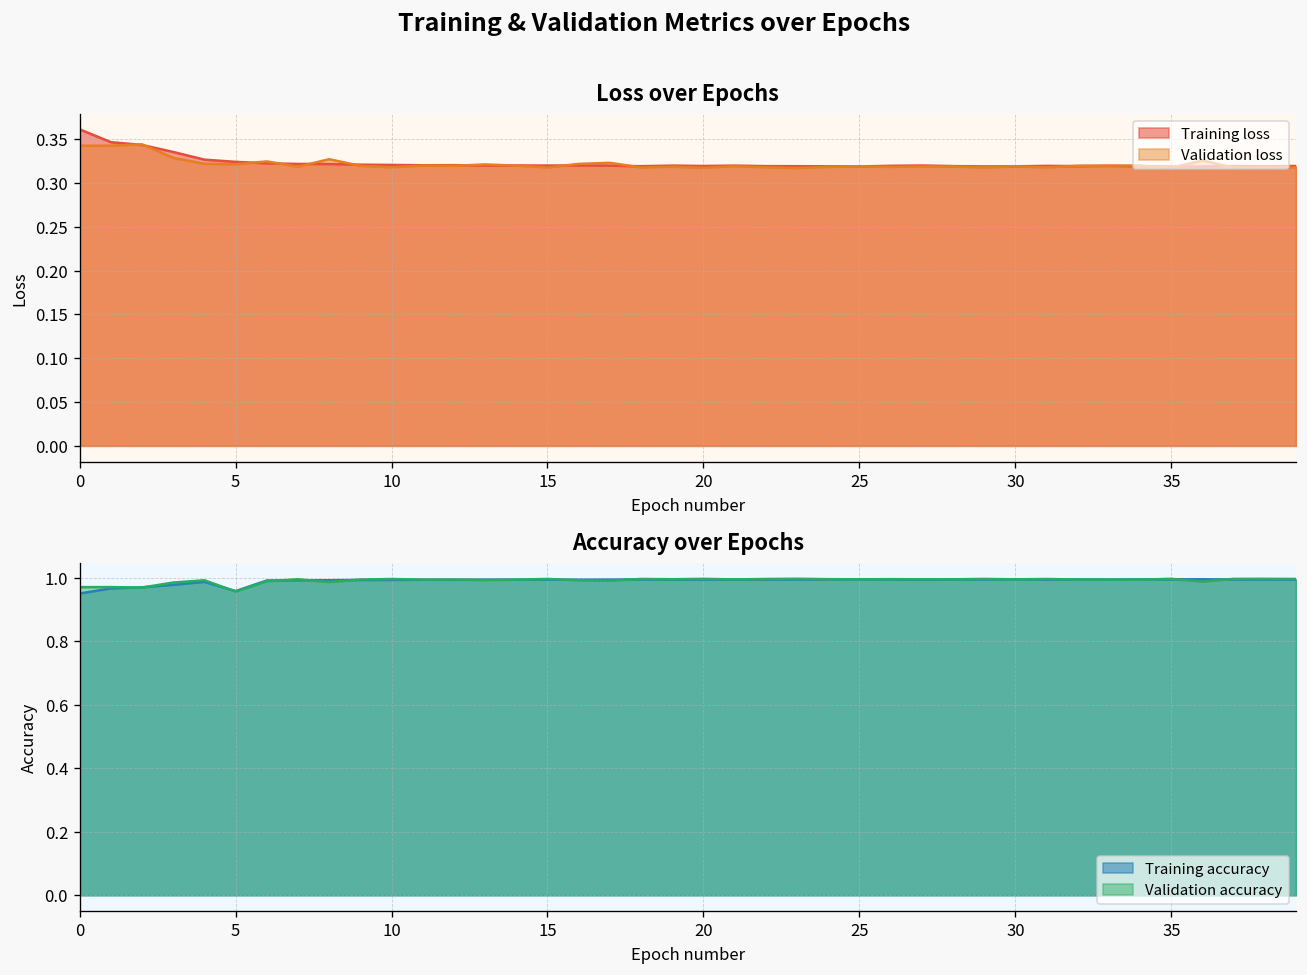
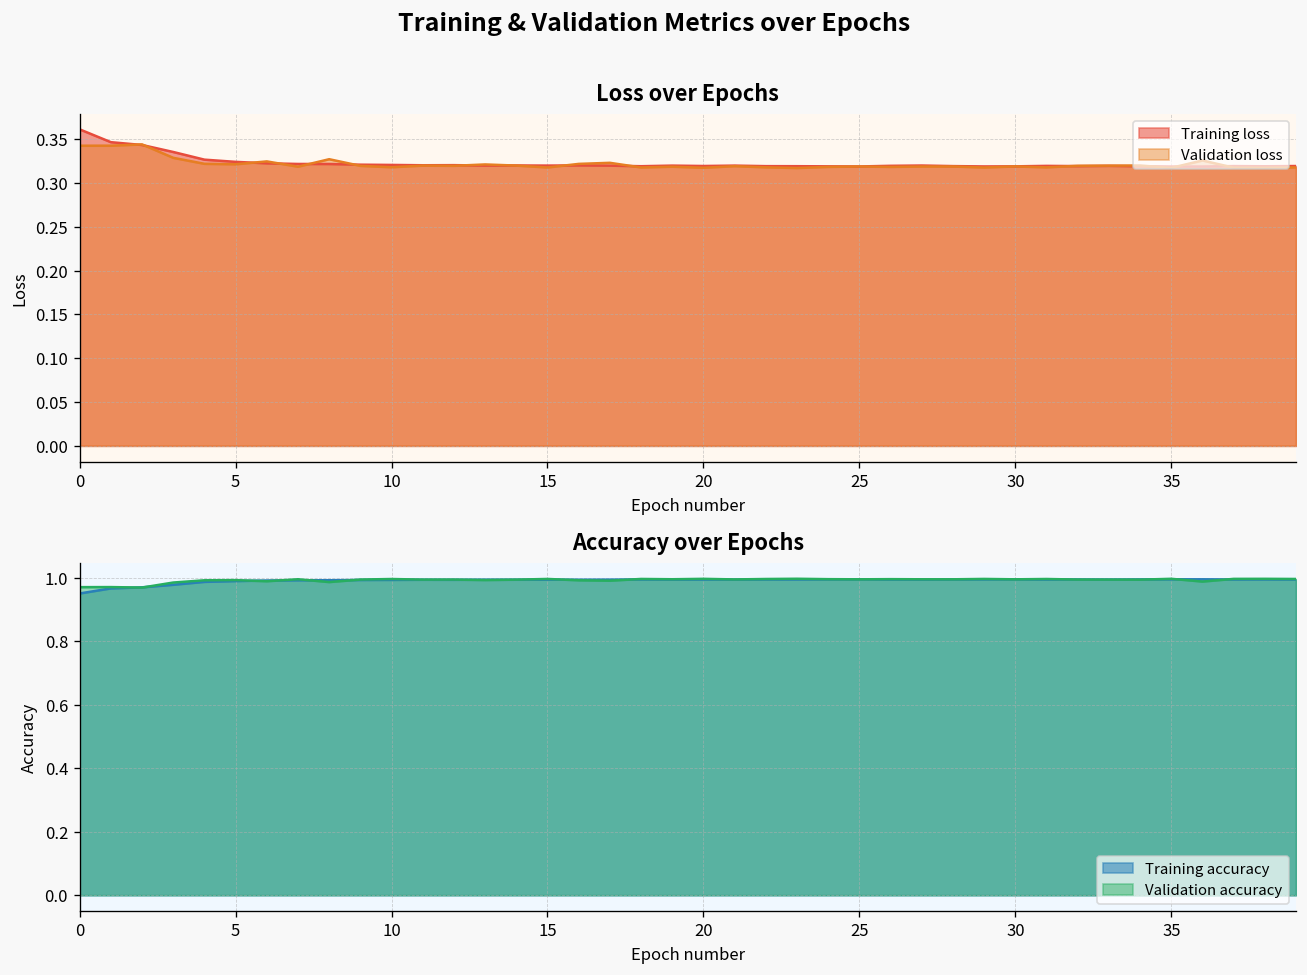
Accuracy over Epochs, Training accuracy, 5: 0.96 -> 0.99
Accuracy over Epochs, Validation accuracy, 5: 0.96 -> 0.99
